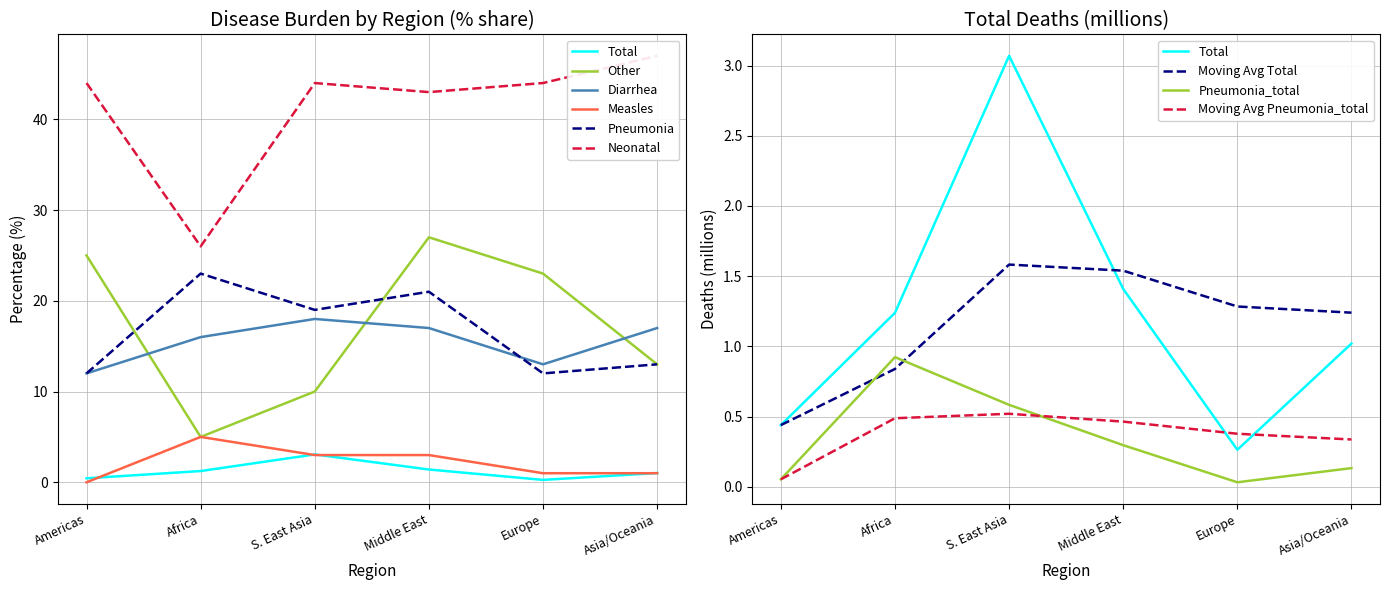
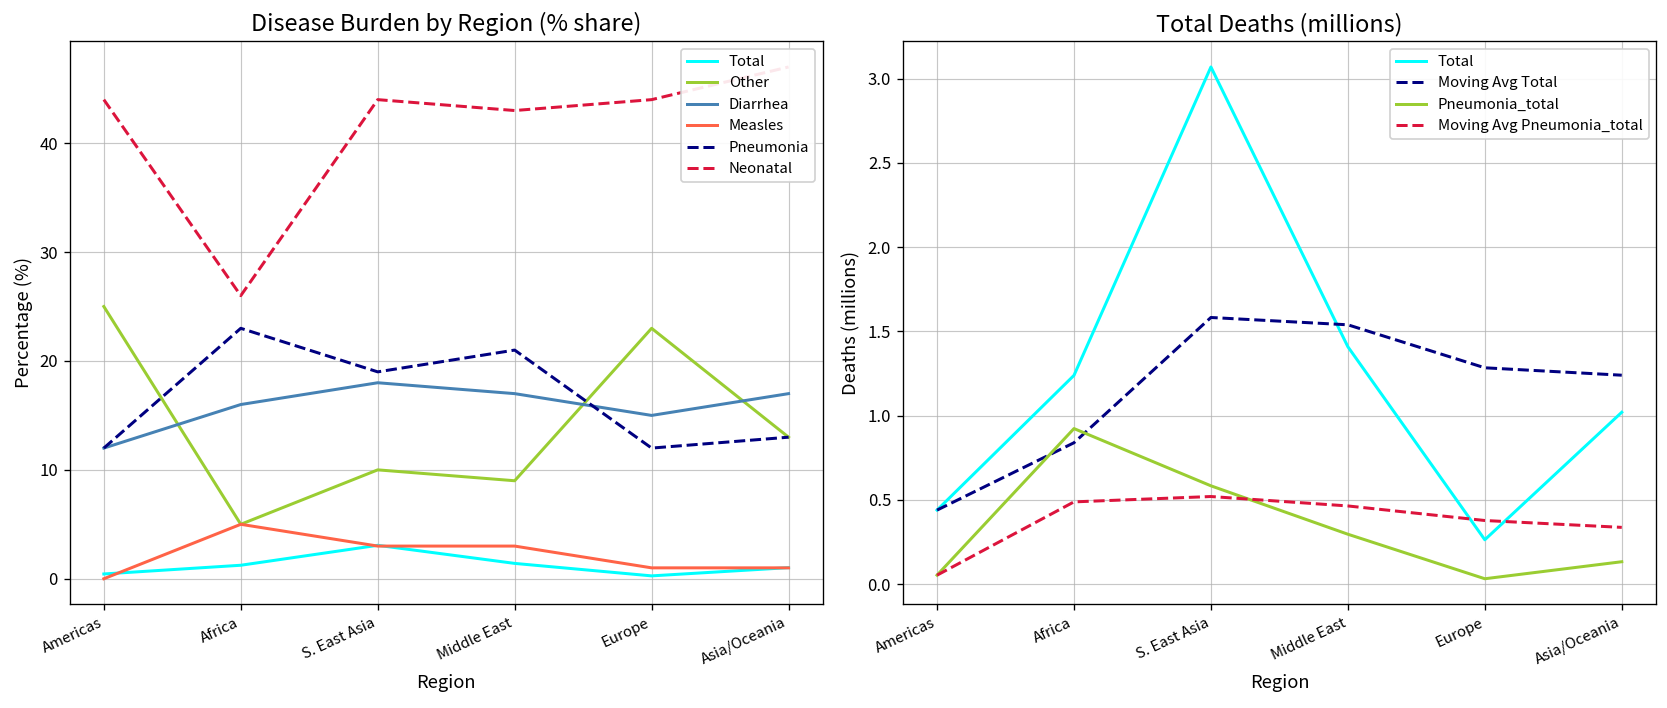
Disease Burden by Region (% share), Other, Middle East: 27 -> 9
Disease Burden by Region (% share), Diarrhea, Europe: 13 -> 15
